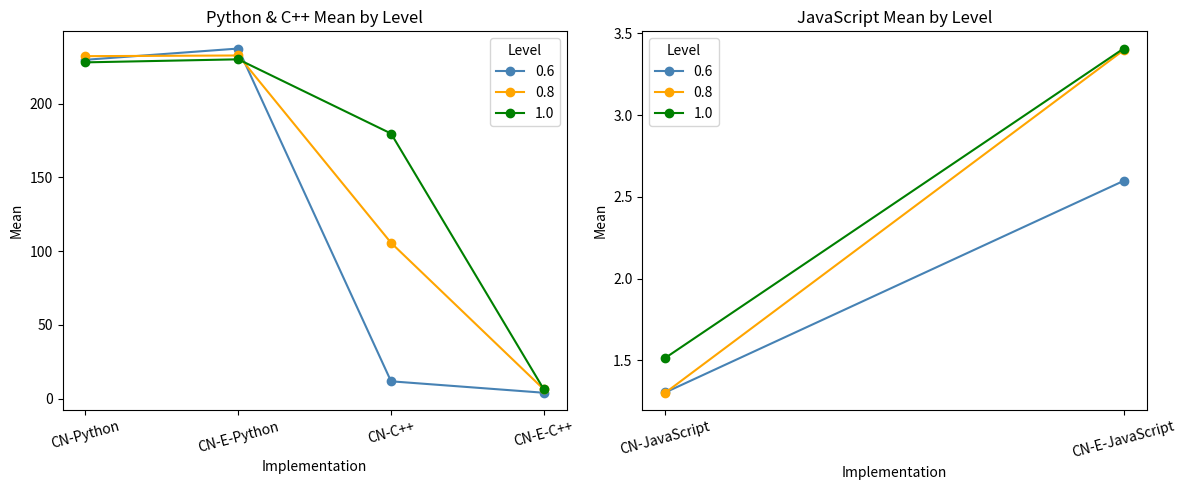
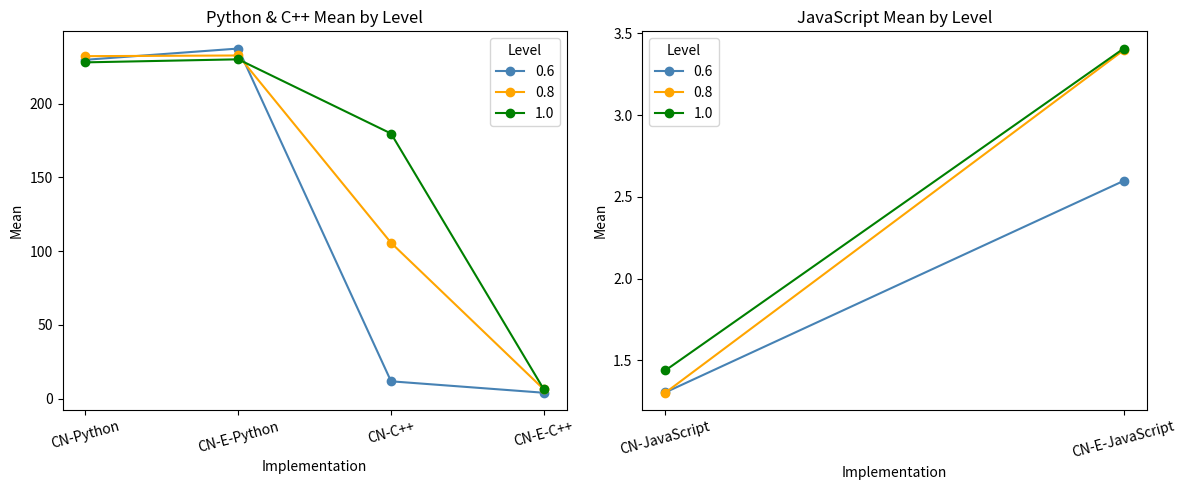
JavaScript Mean by Level, 1.0, CN-JavaScript: 1.52 -> 1.44
